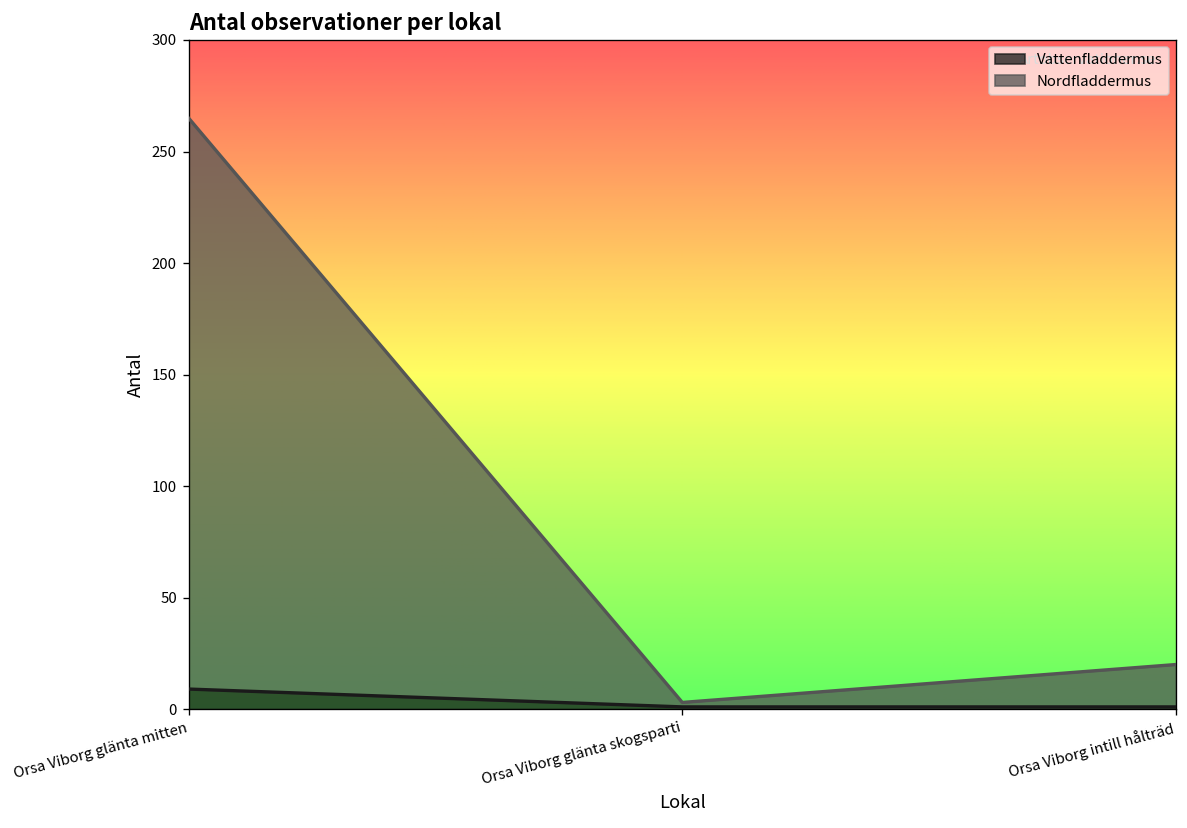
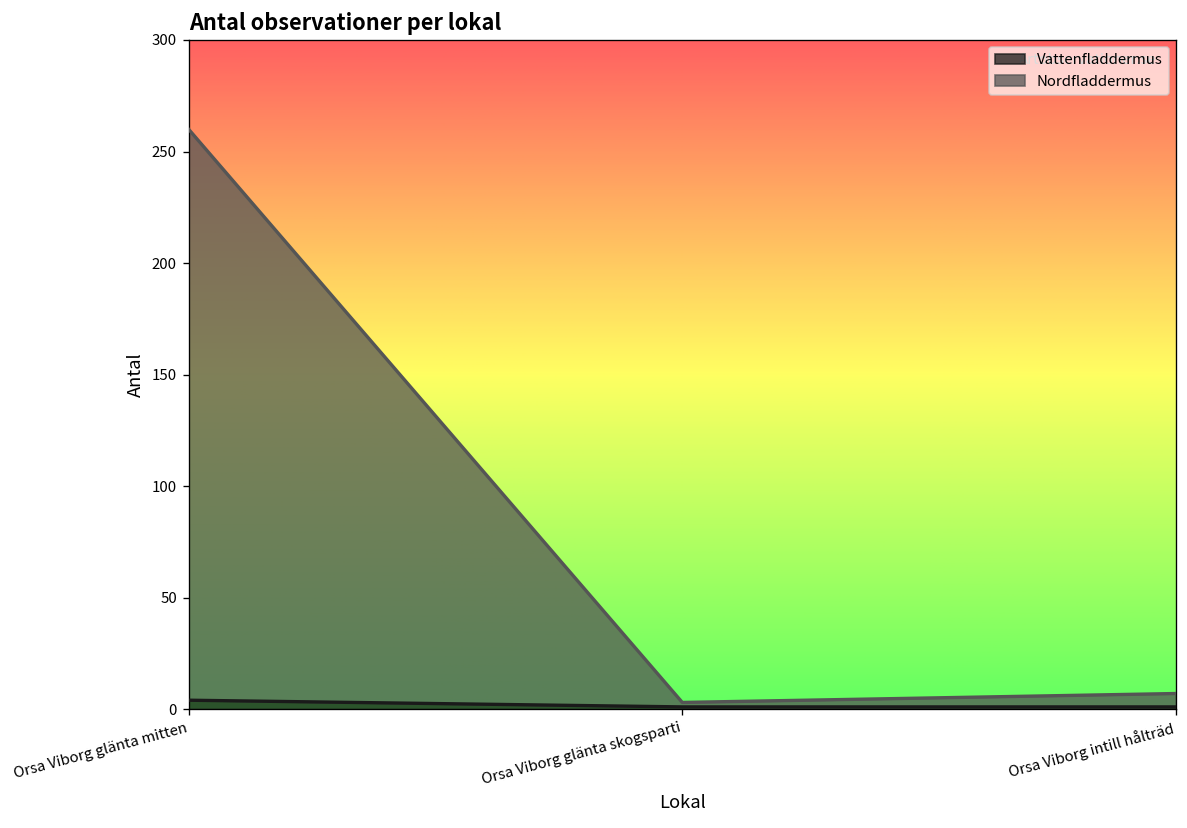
Vattenfladdermus, Orsa Viborg glänta mitten: 9 -> 4
Nordfladdermus, Orsa Viborg intill hålträd: 19 -> 6
